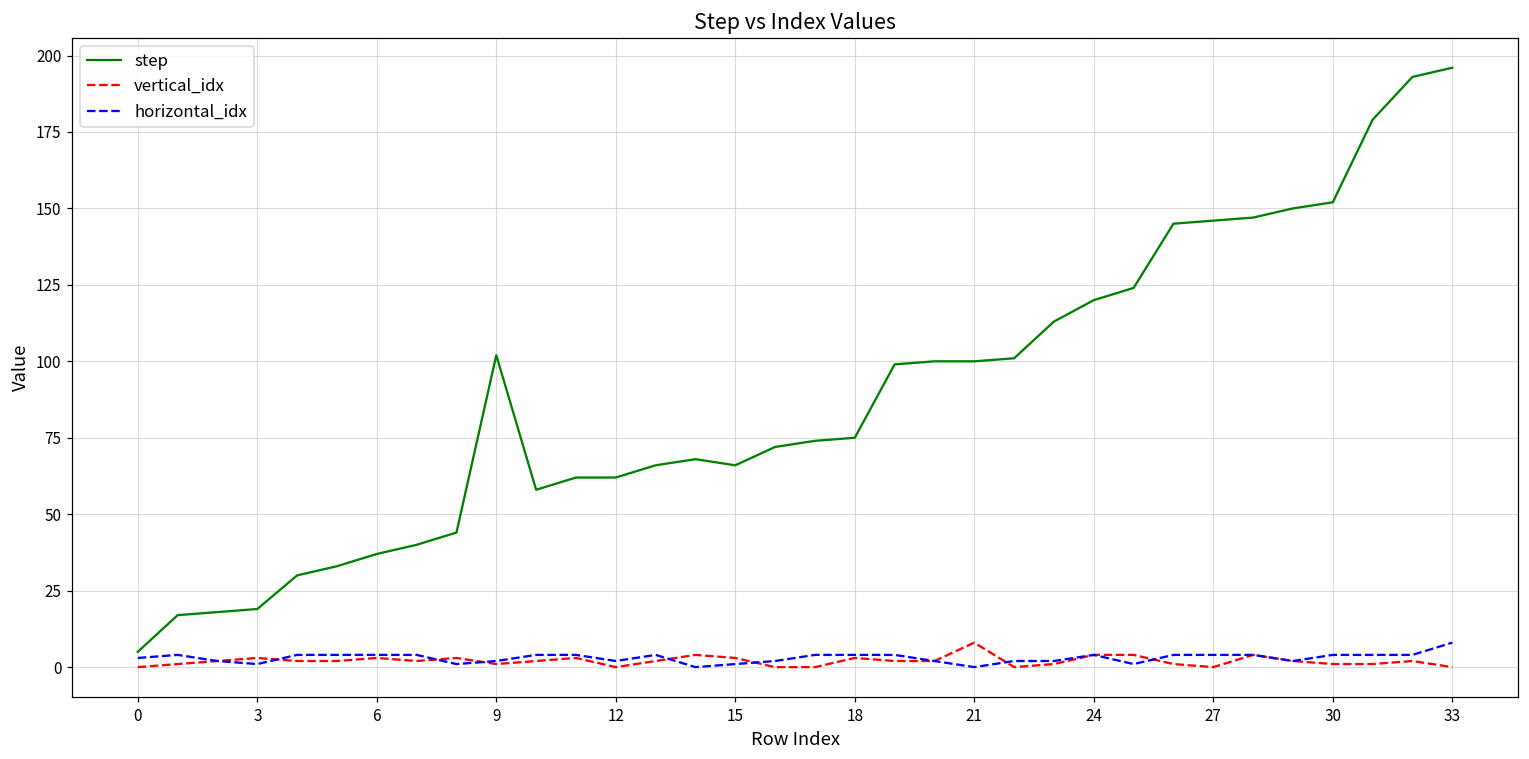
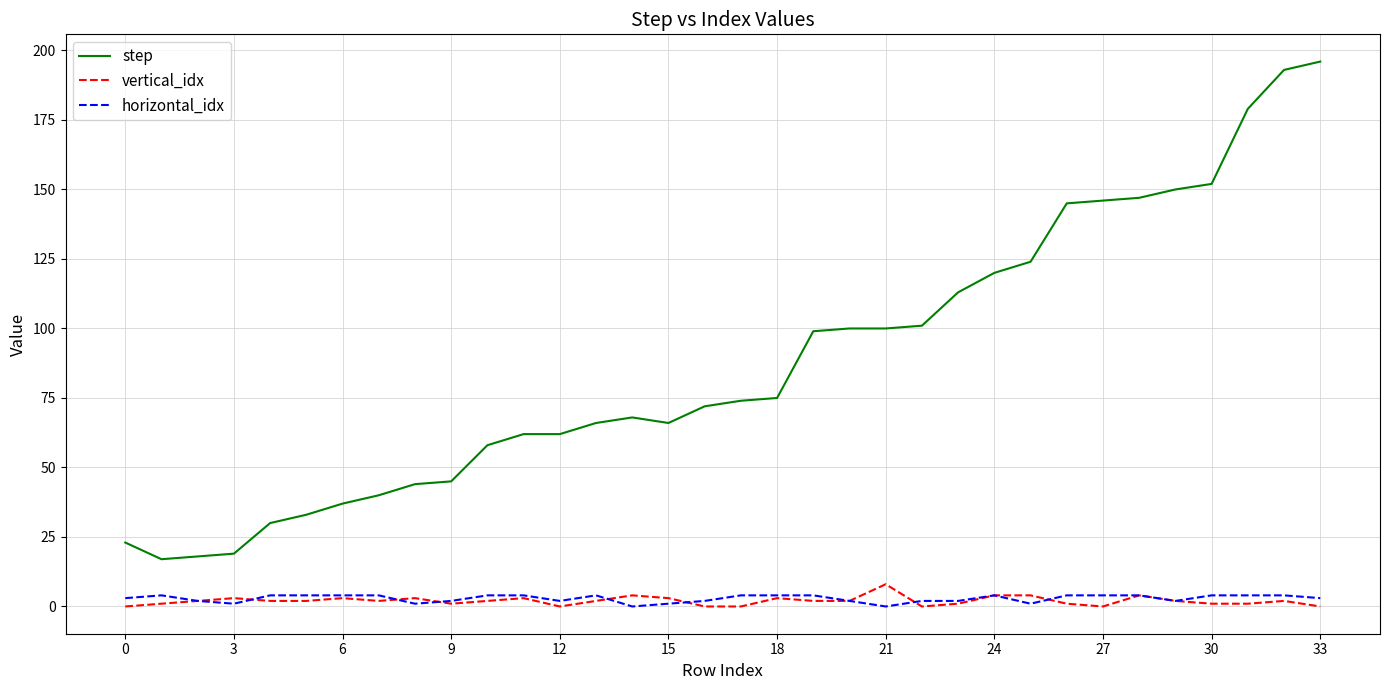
step, 0: 5 -> 23
step, 9: 102 -> 45
horizontal_idx, 33: 8 -> 3
